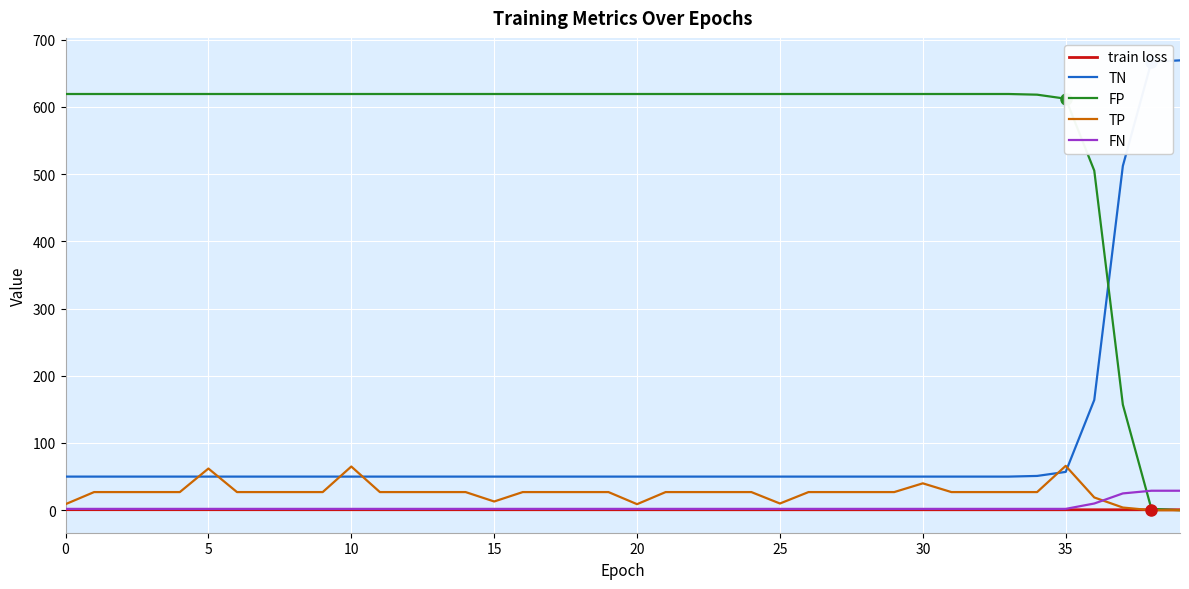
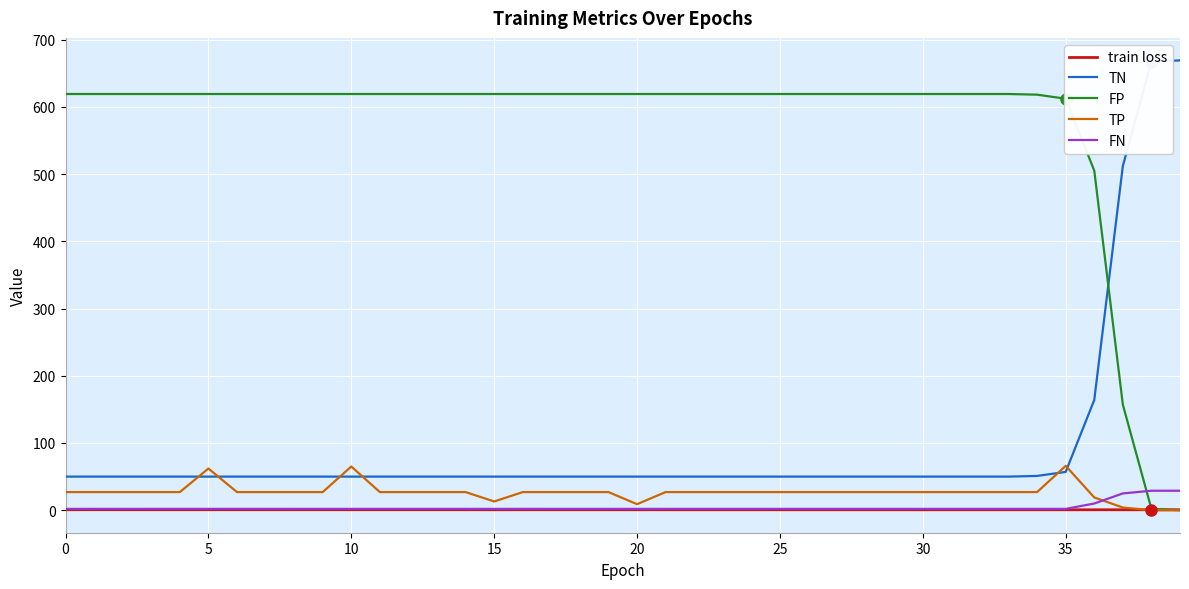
TP, 0: 10 -> 30
TP, 25: 10 -> 30
TP, 30: 40 -> 30
